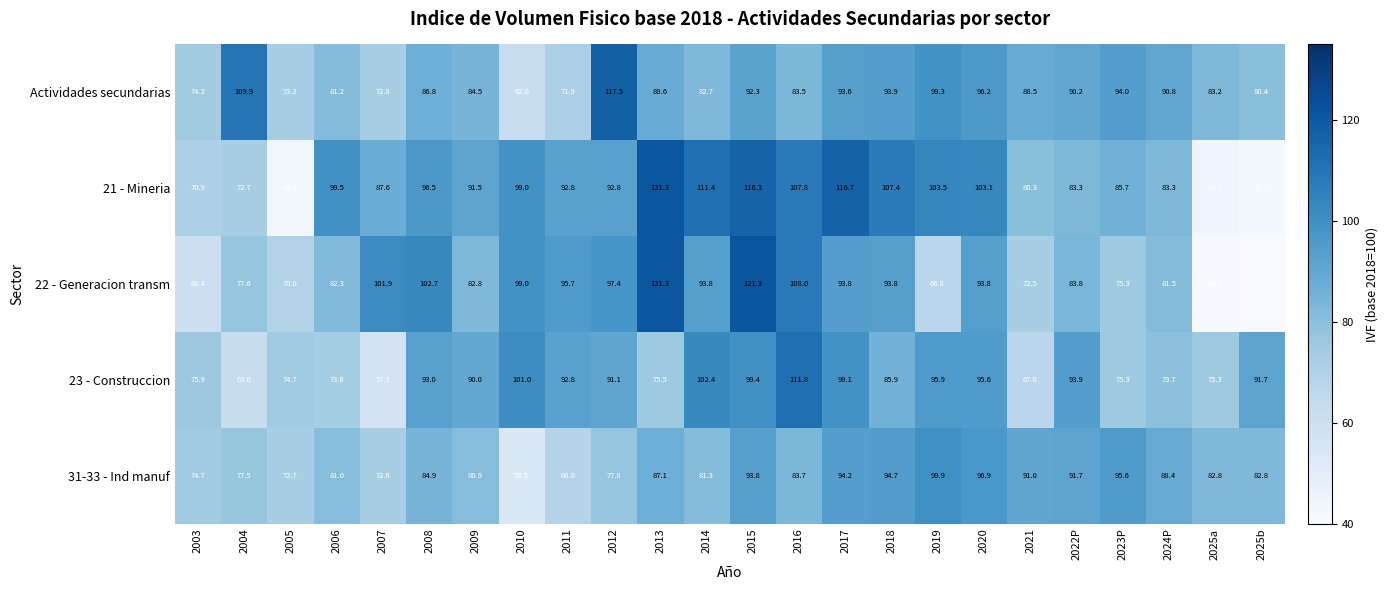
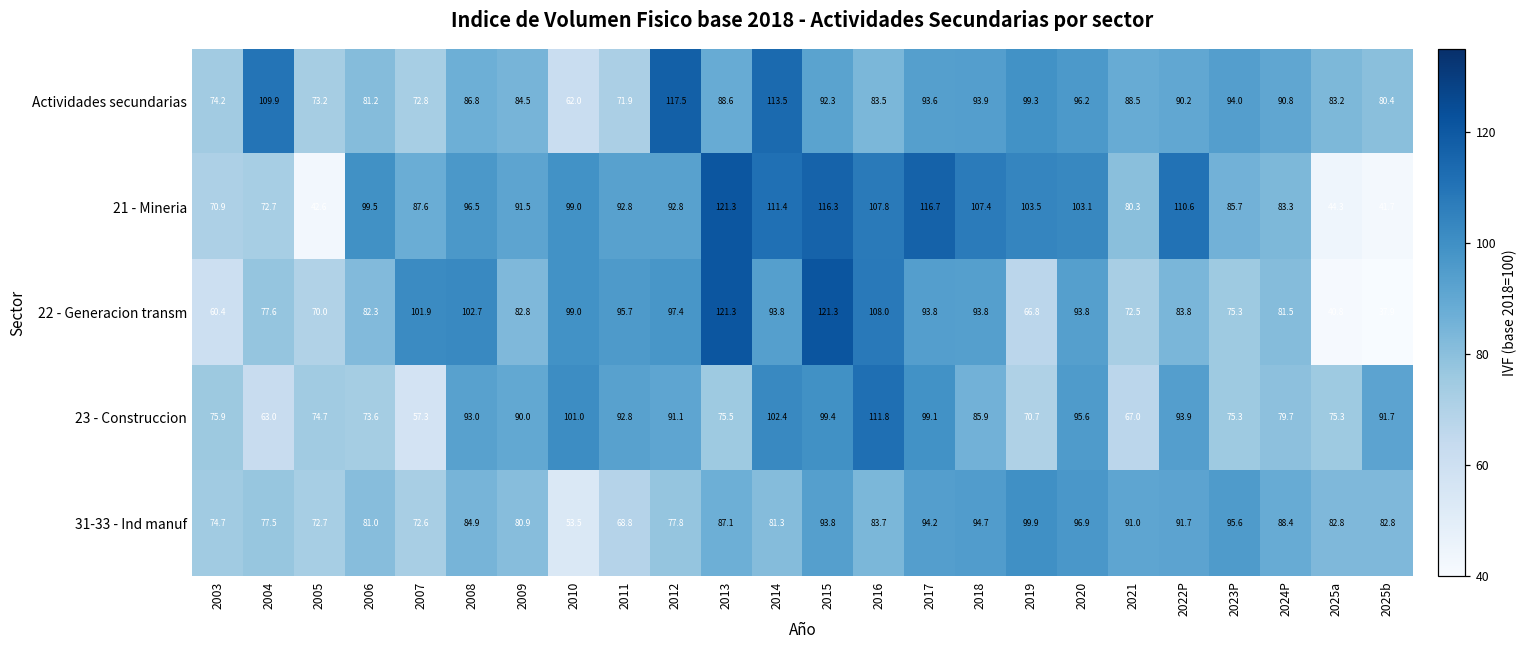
Actividades secundarias, 2014: 82.7 -> 113.5
21 - Mineria, 2022P: 83.3 -> 110.6
23 - Construccion, 2019: 95.9 -> 70.7
